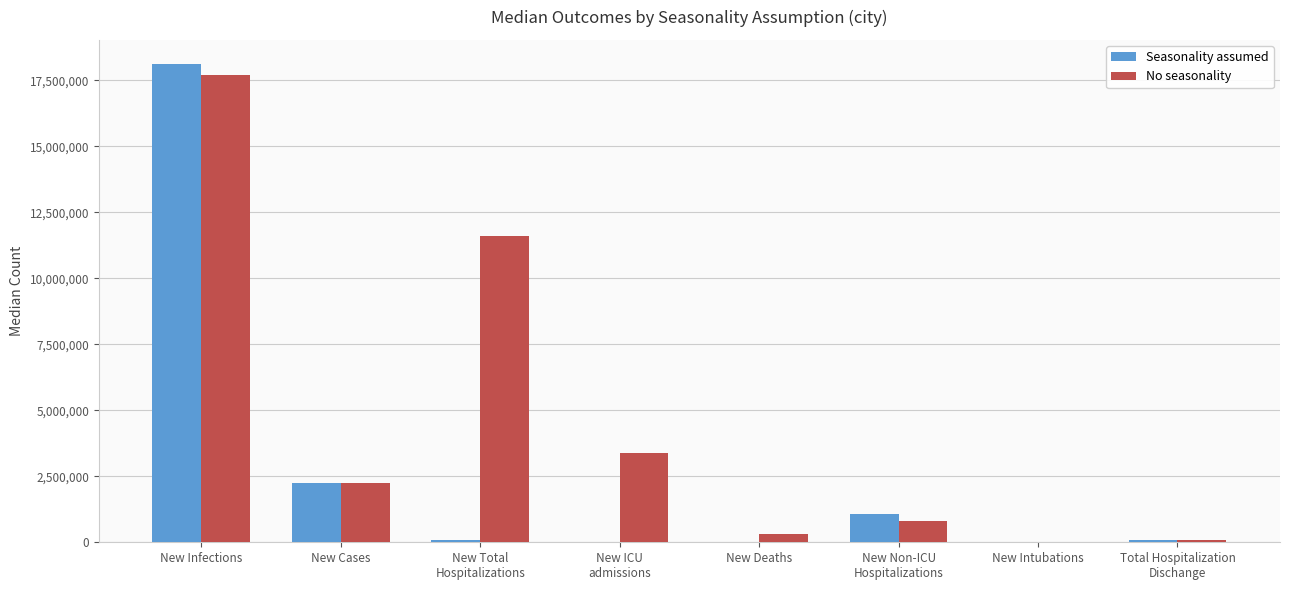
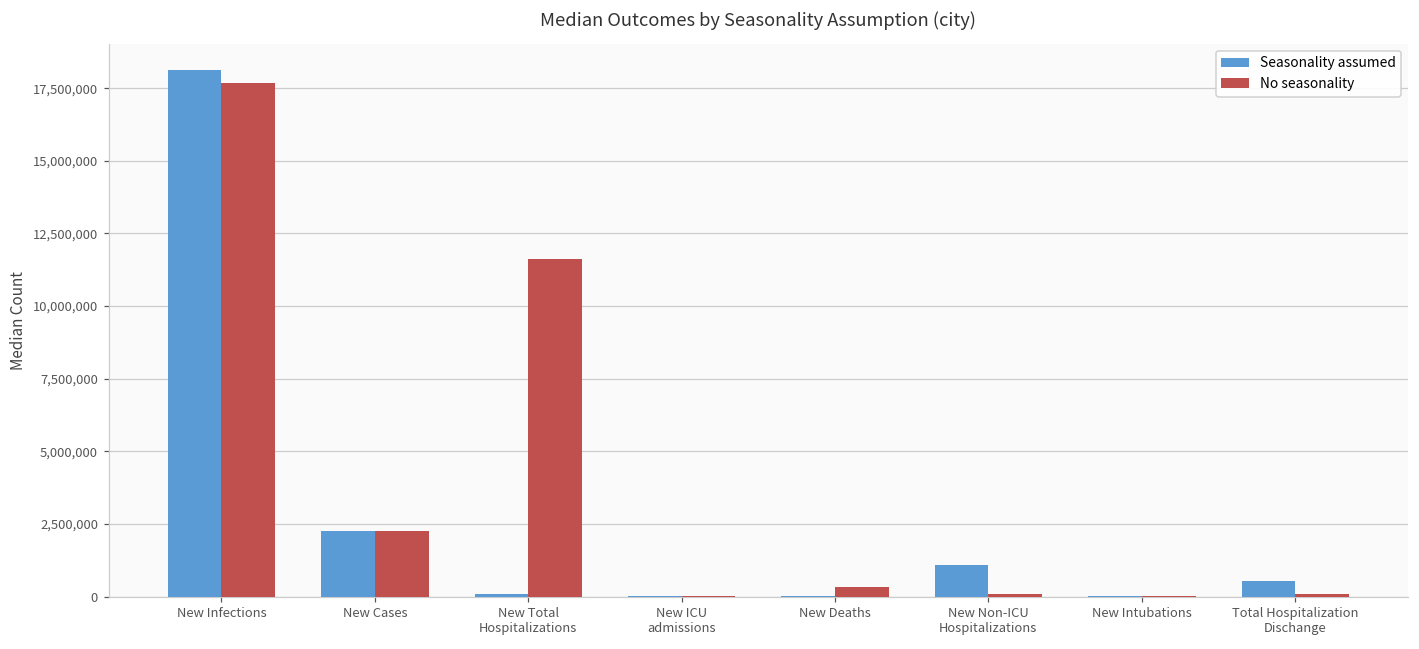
No seasonality, New ICU admissions: 3,400,000 -> 0
No seasonality, New Non-ICU Hospitalizations: 800,000 -> 100,000
Seasonality assumed, Total Hospitalization Dischange: 100,000 -> 500,000
